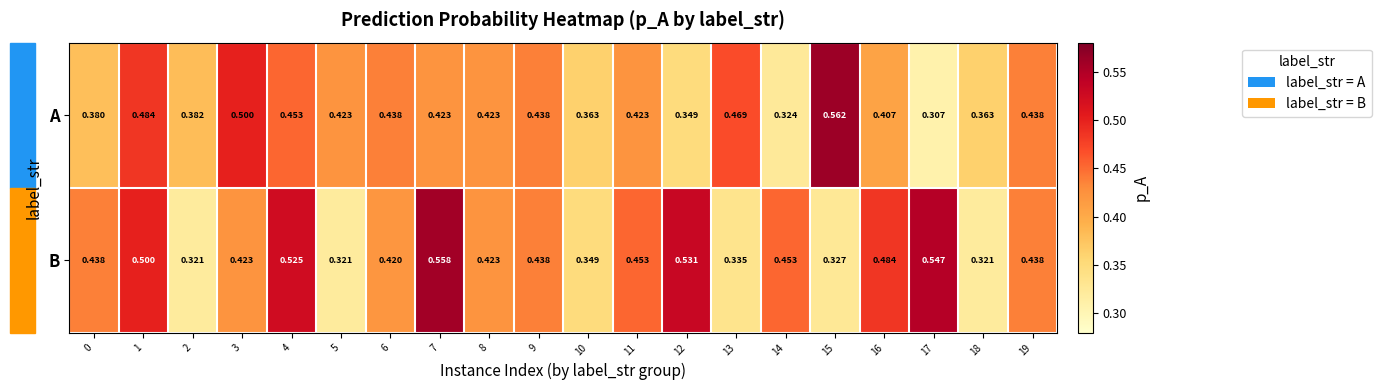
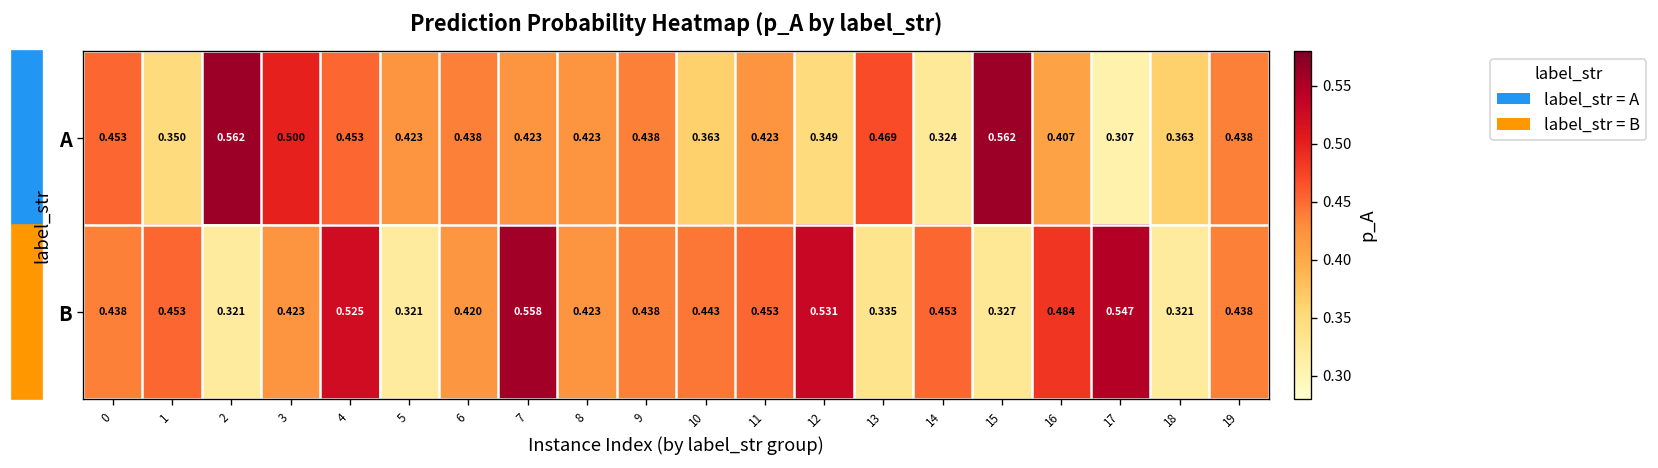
A, 0: 0.380 -> 0.453
A, 1: 0.484 -> 0.350
A, 2: 0.382 -> 0.562
B, 1: 0.500 -> 0.453
B, 10: 0.349 -> 0.443
